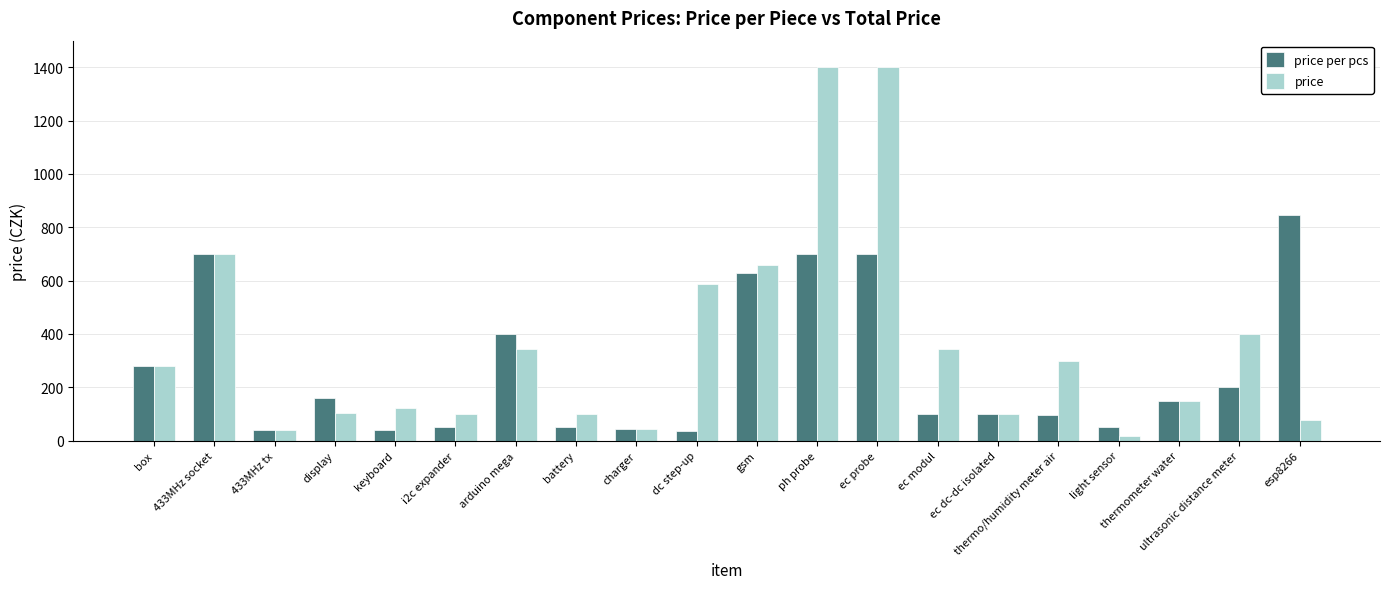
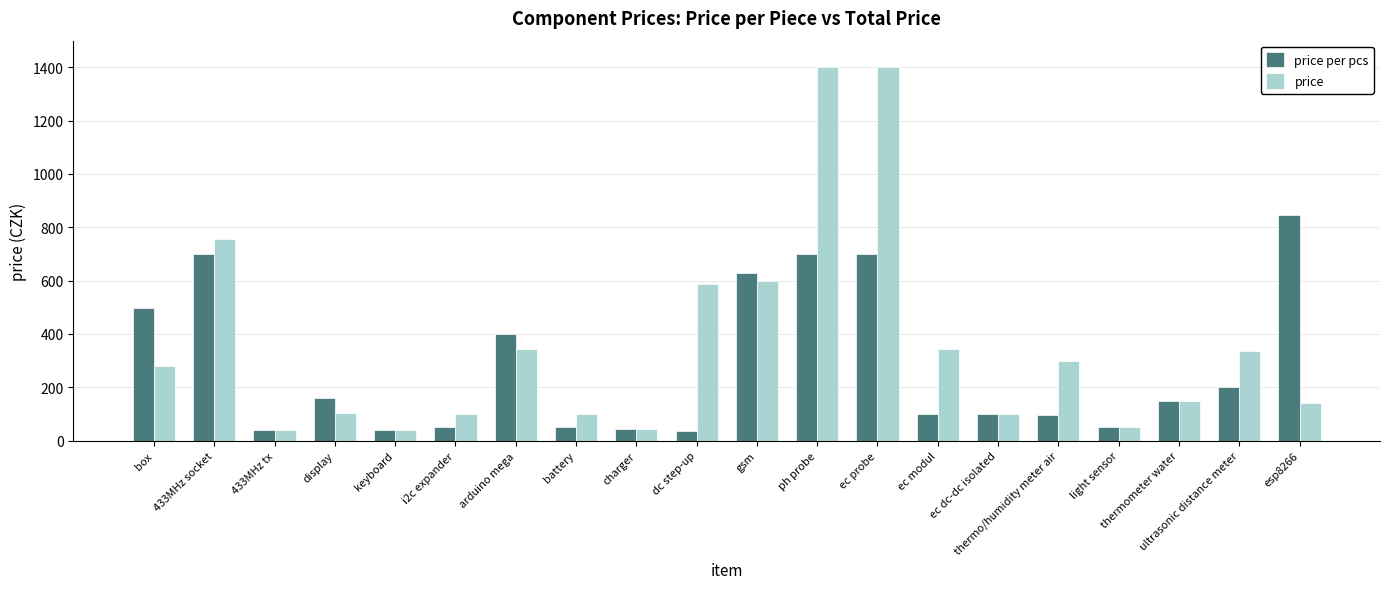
price per pcs, box: 280 -> 500
price, 433MHz socket: 700 -> 760
price, keyboard: 120 -> 40
price, gsm: 660 -> 600
price, light sensor: 20 -> 50
price, ultrasonic distance meter: 400 -> 340
price, esp8266: 80 -> 140
